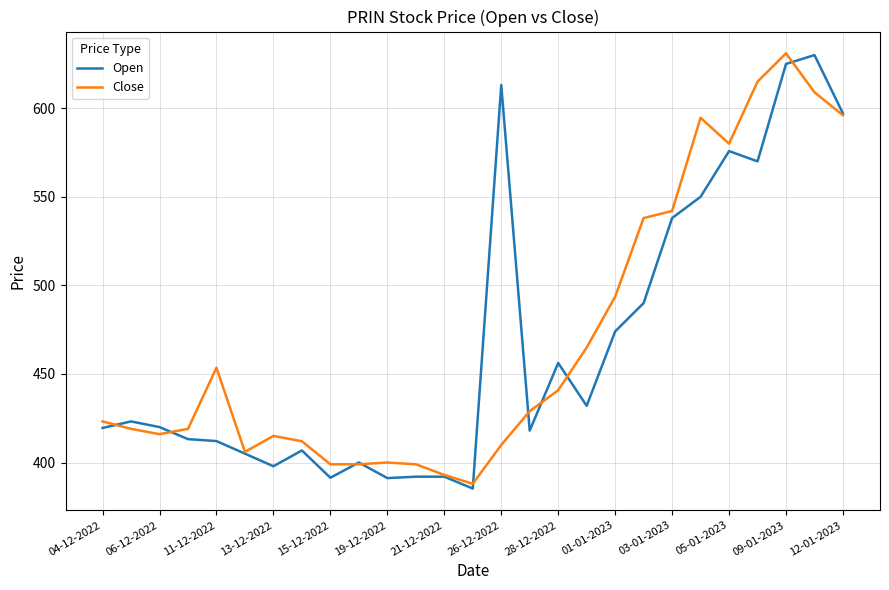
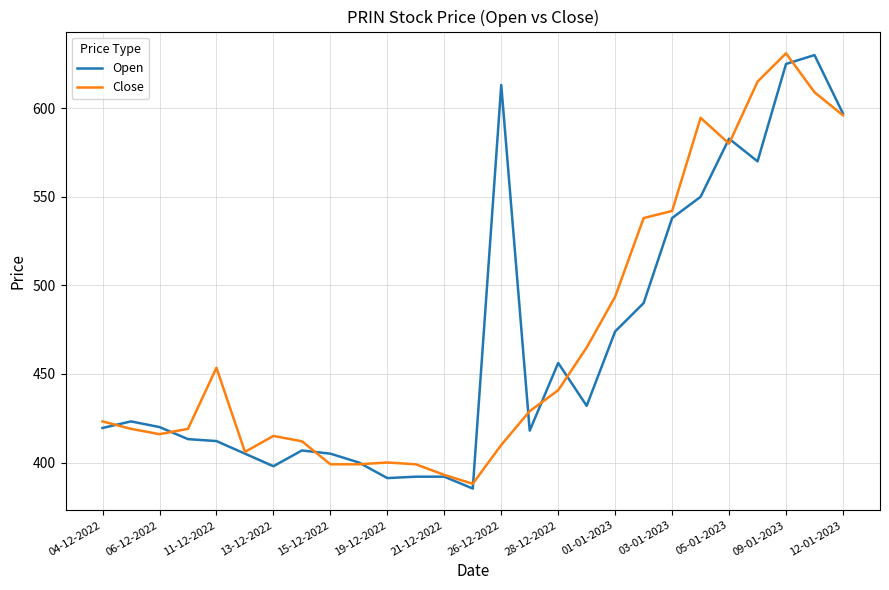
Open, 15-12-2022: 391 -> 405
Open, 05-01-2023: 576 -> 583
